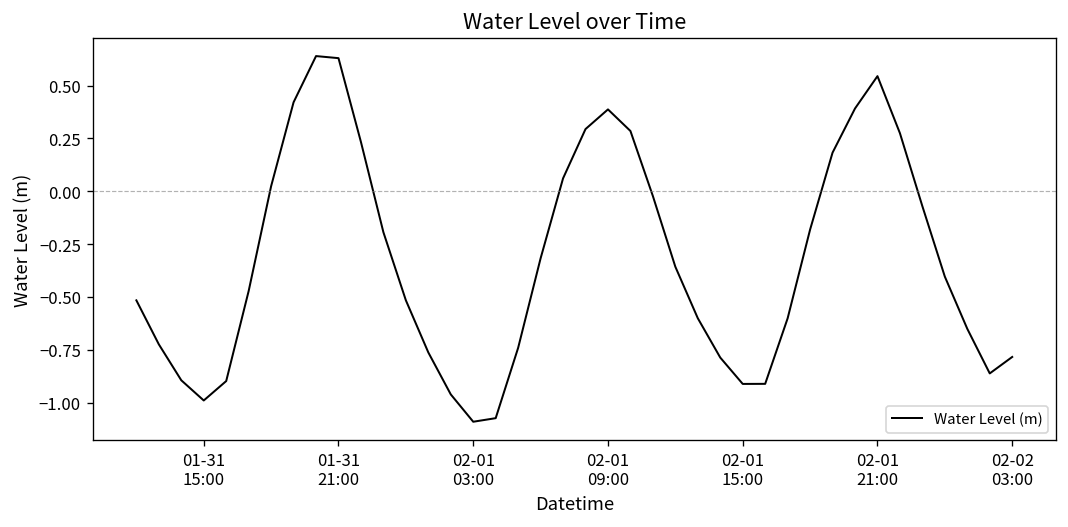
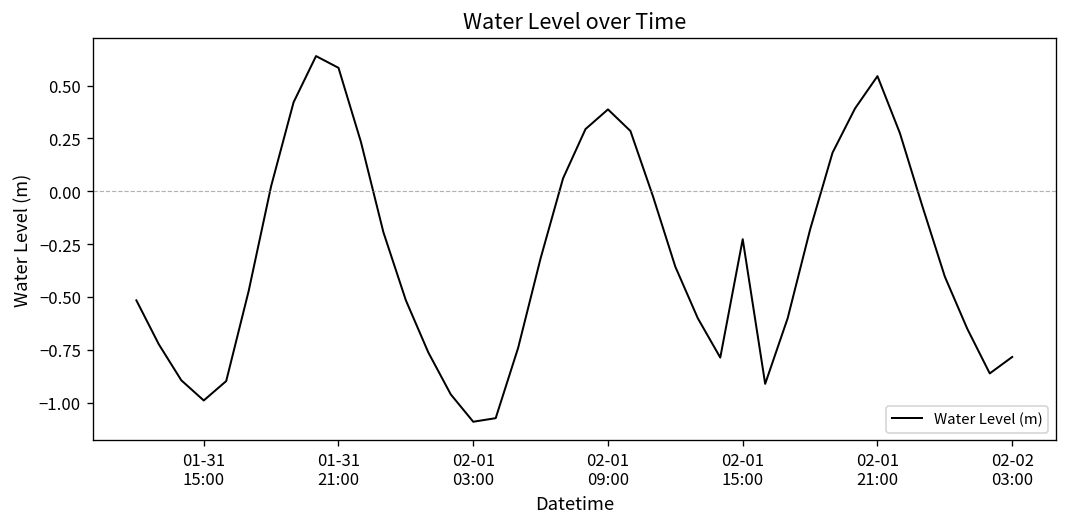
01-31 21:00: 0.63 -> 0.58
02-01 15:00: -0.91 -> -0.23
